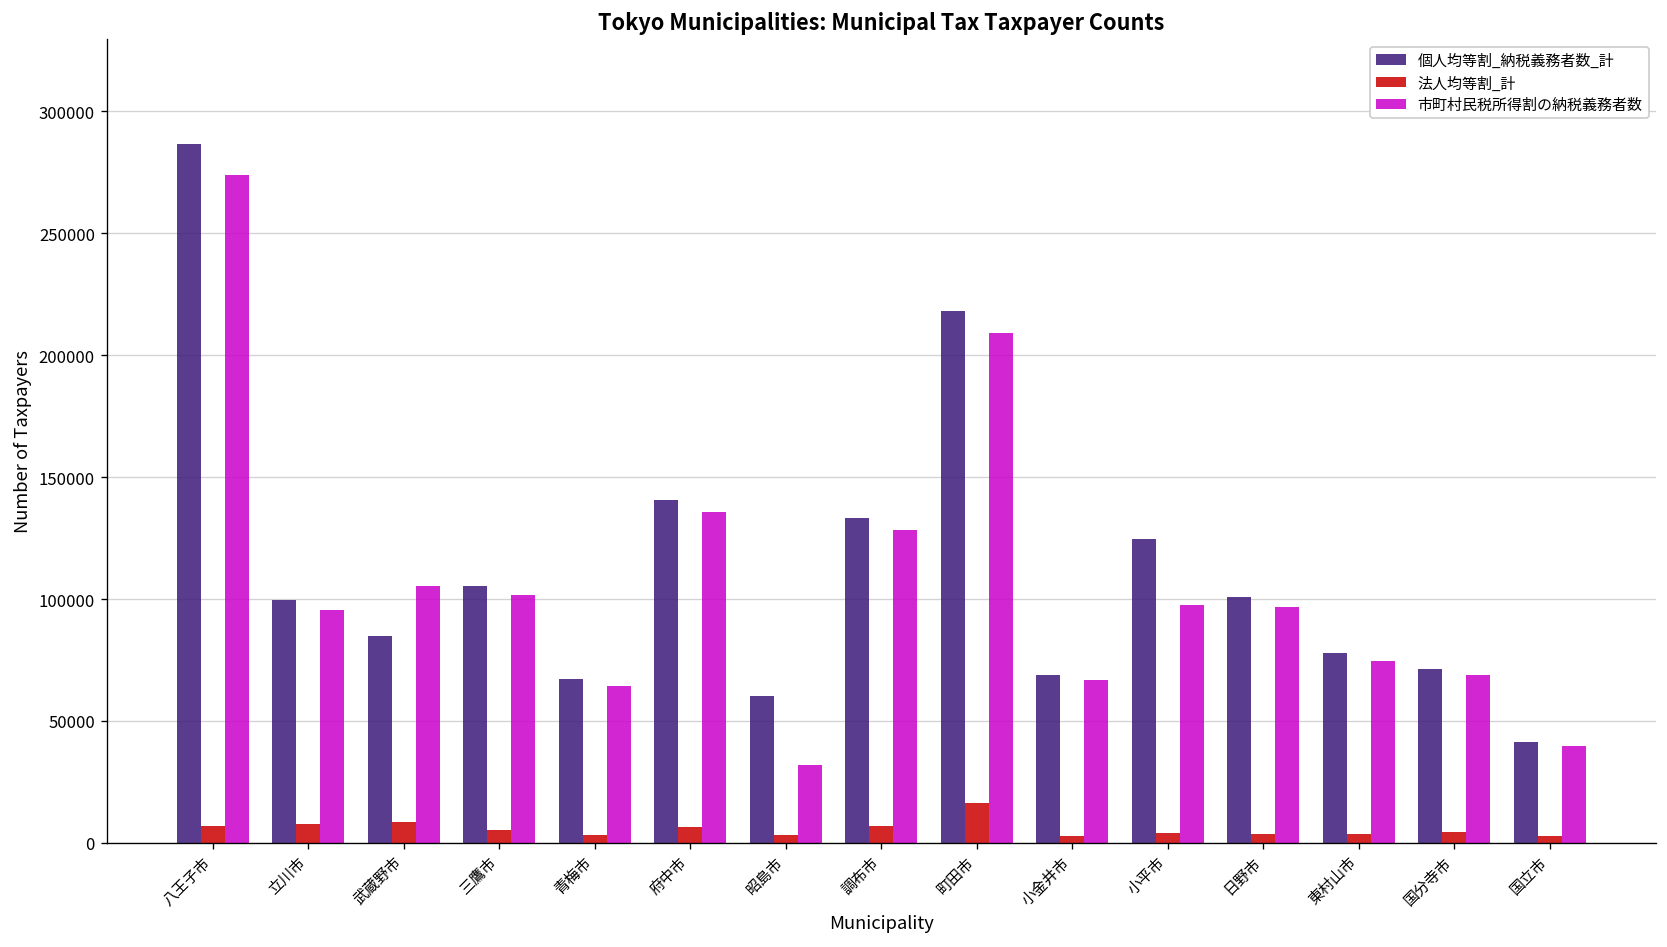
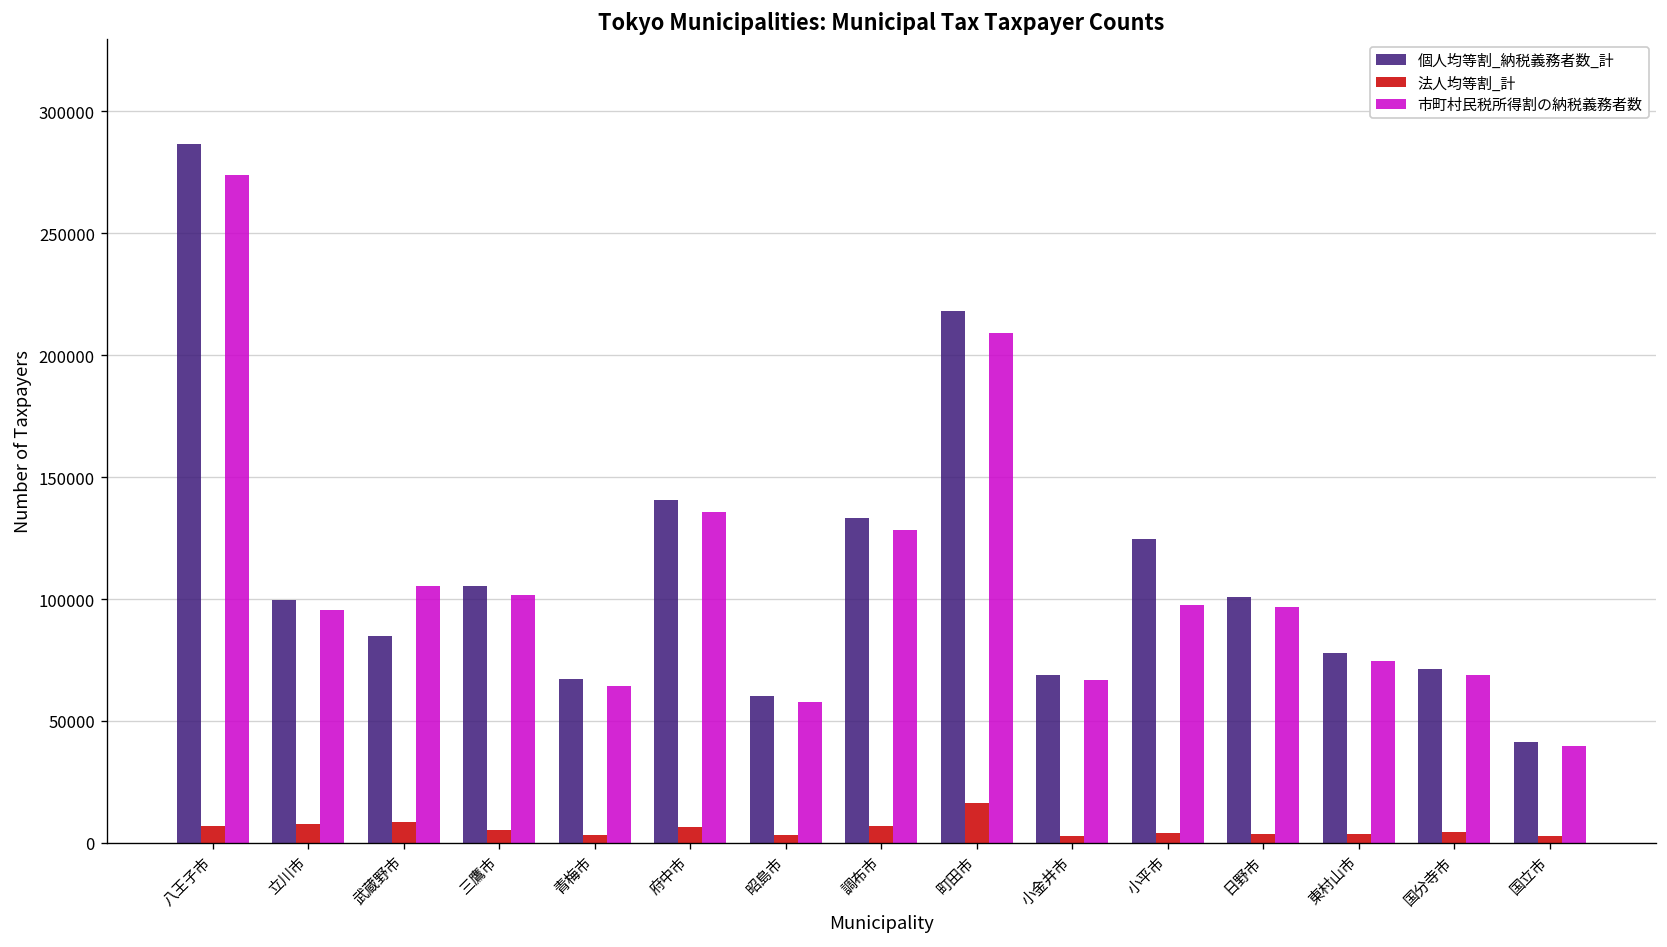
市町村民税所得割の納税義務者数, 昭島市: 32000 -> 58000
